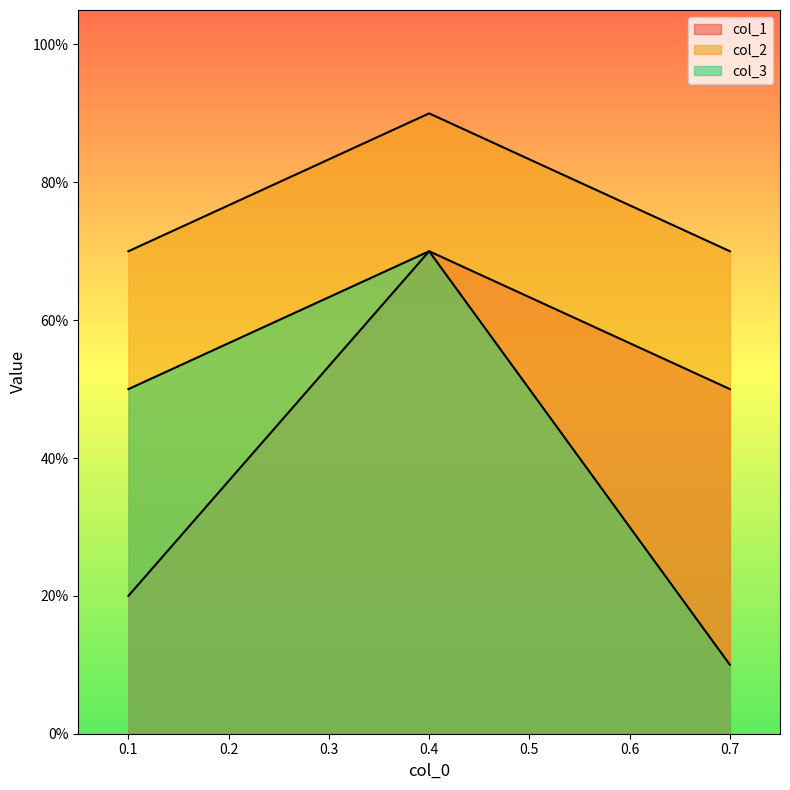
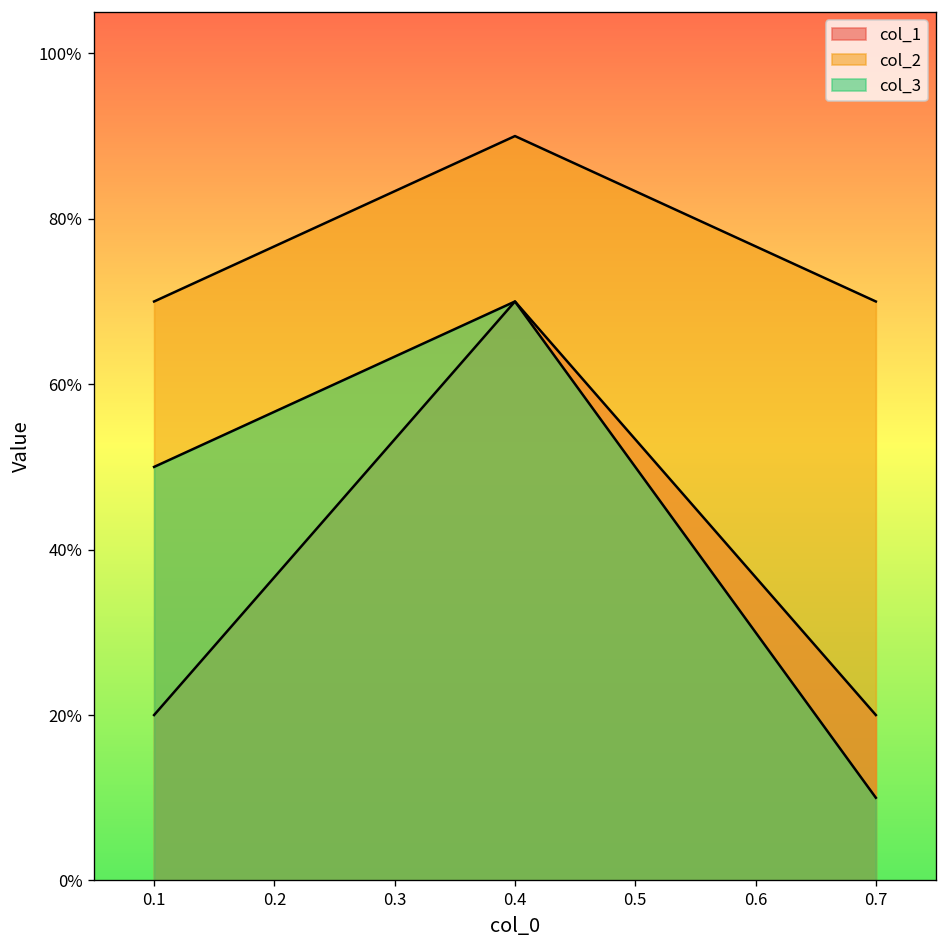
col_1, 0.7: 50% -> 20%
